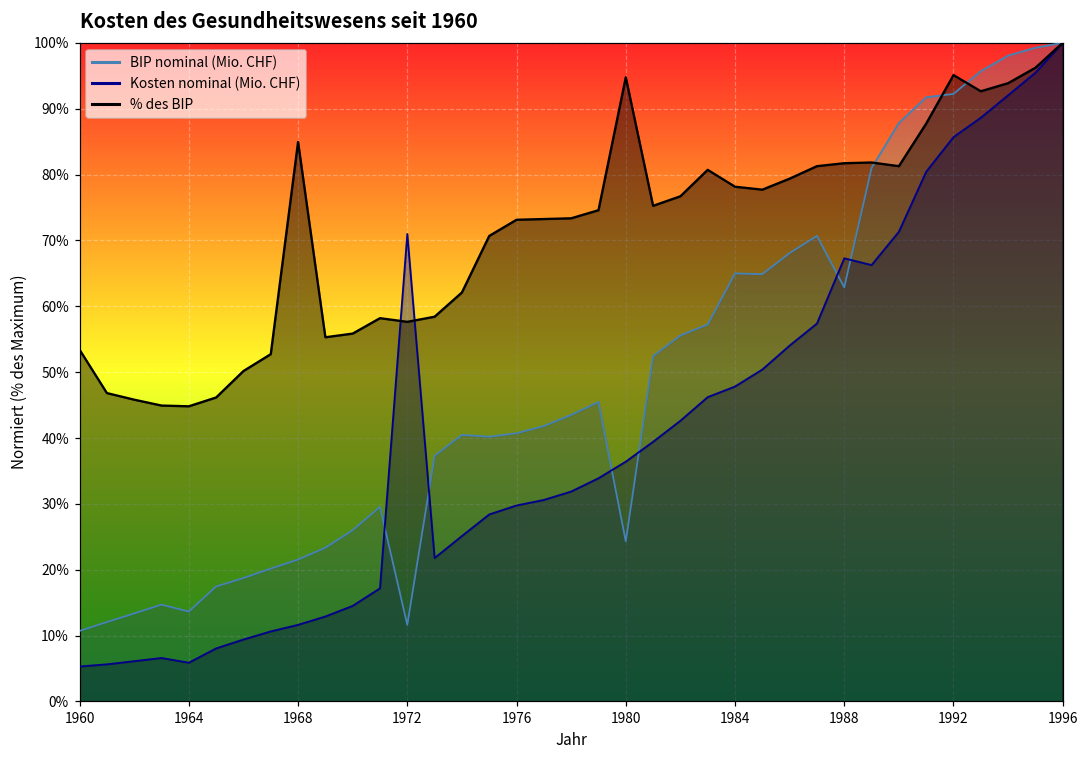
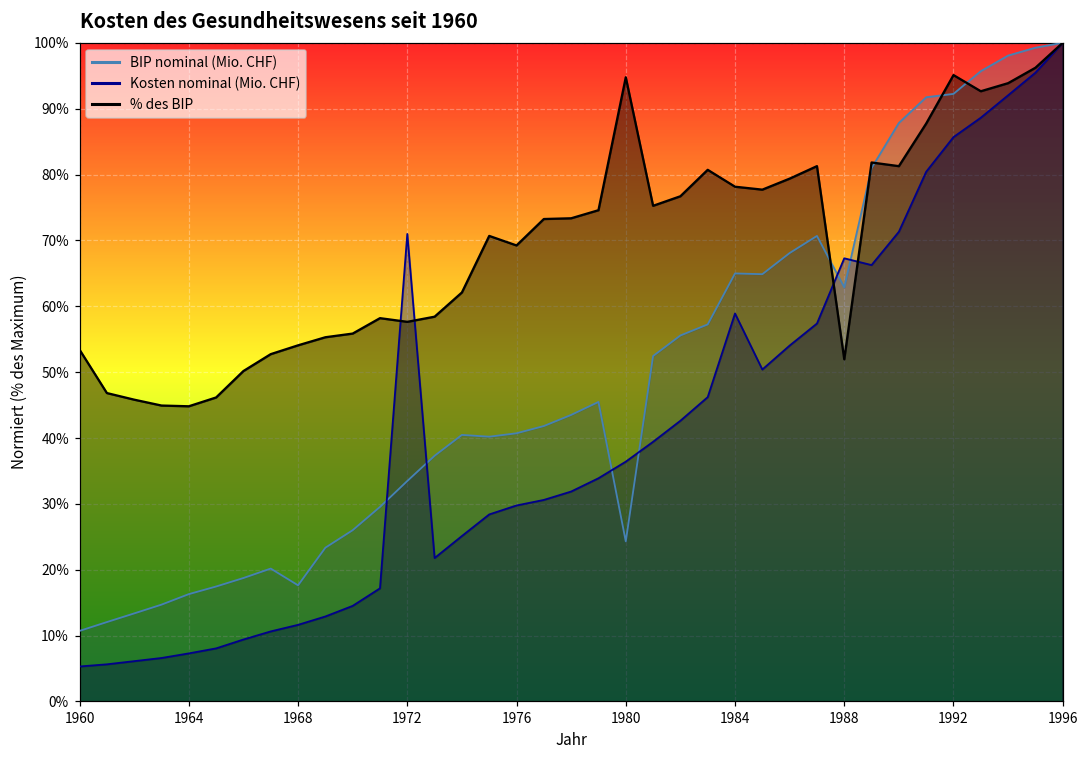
BIP nominal (Mio. CHF), 1964: 14% -> 16%
Kosten nominal (Mio. CHF), 1964: 6% -> 7%
BIP nominal (Mio. CHF), 1968: 22% -> 18%
% des BIP, 1968: 85% -> 54%
BIP nominal (Mio. CHF), 1972: 12% -> 33%
% des BIP, 1976: 73% -> 69%
Kosten nominal (Mio. CHF), 1984: 48% -> 59%
% des BIP, 1988: 82% -> 52%
